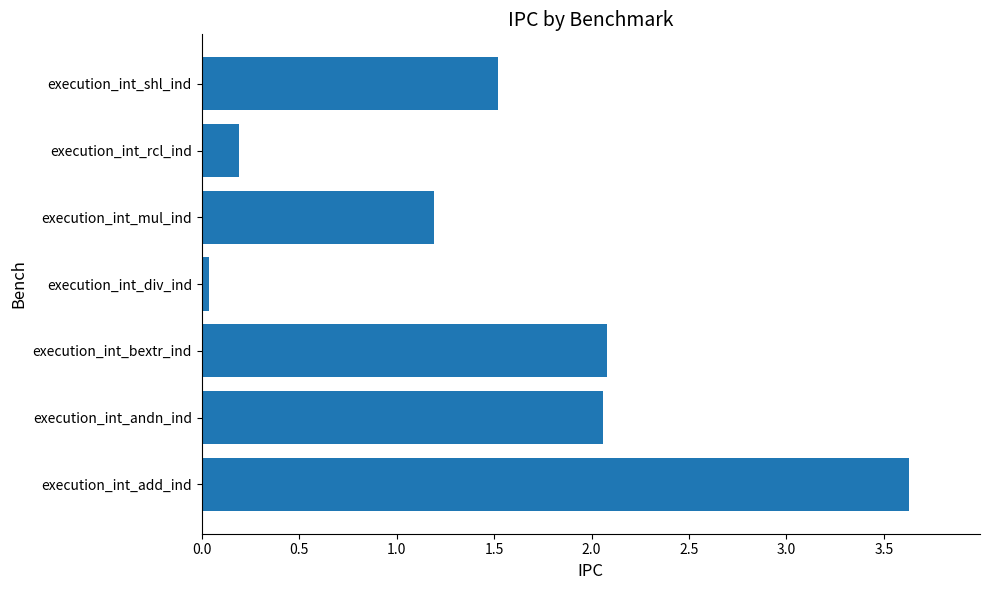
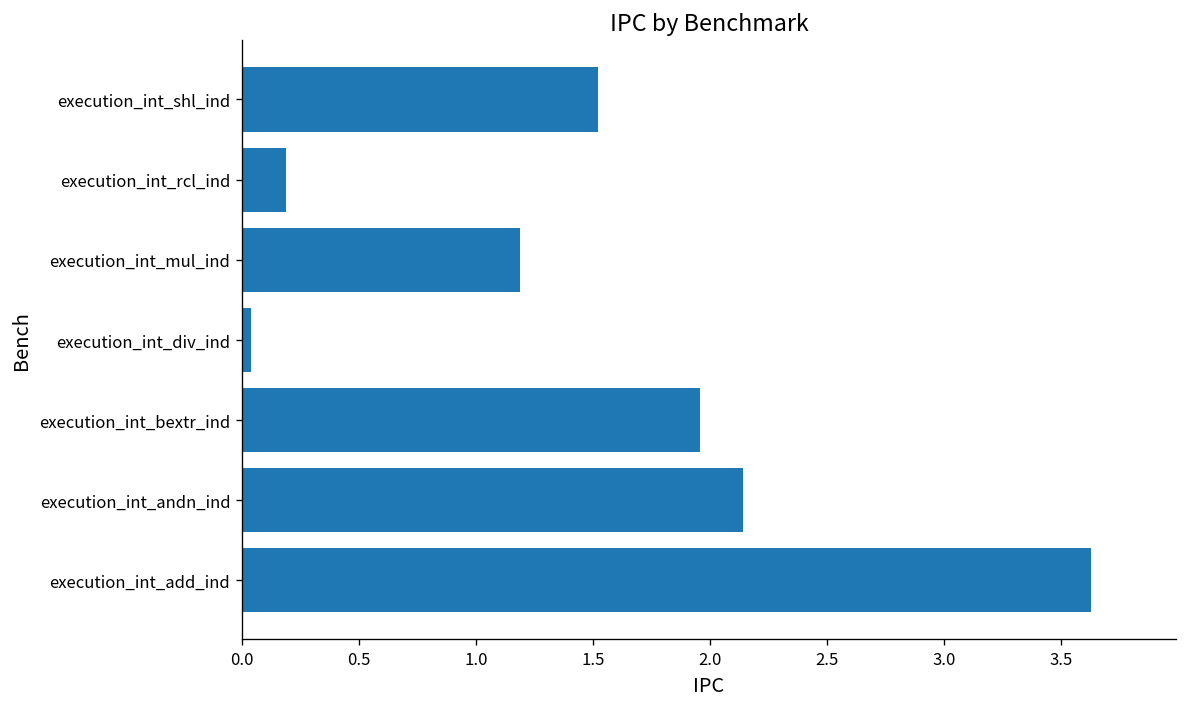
execution_int_bextr_ind: 2.08 -> 1.96
execution_int_andn_ind: 2.06 -> 2.14
